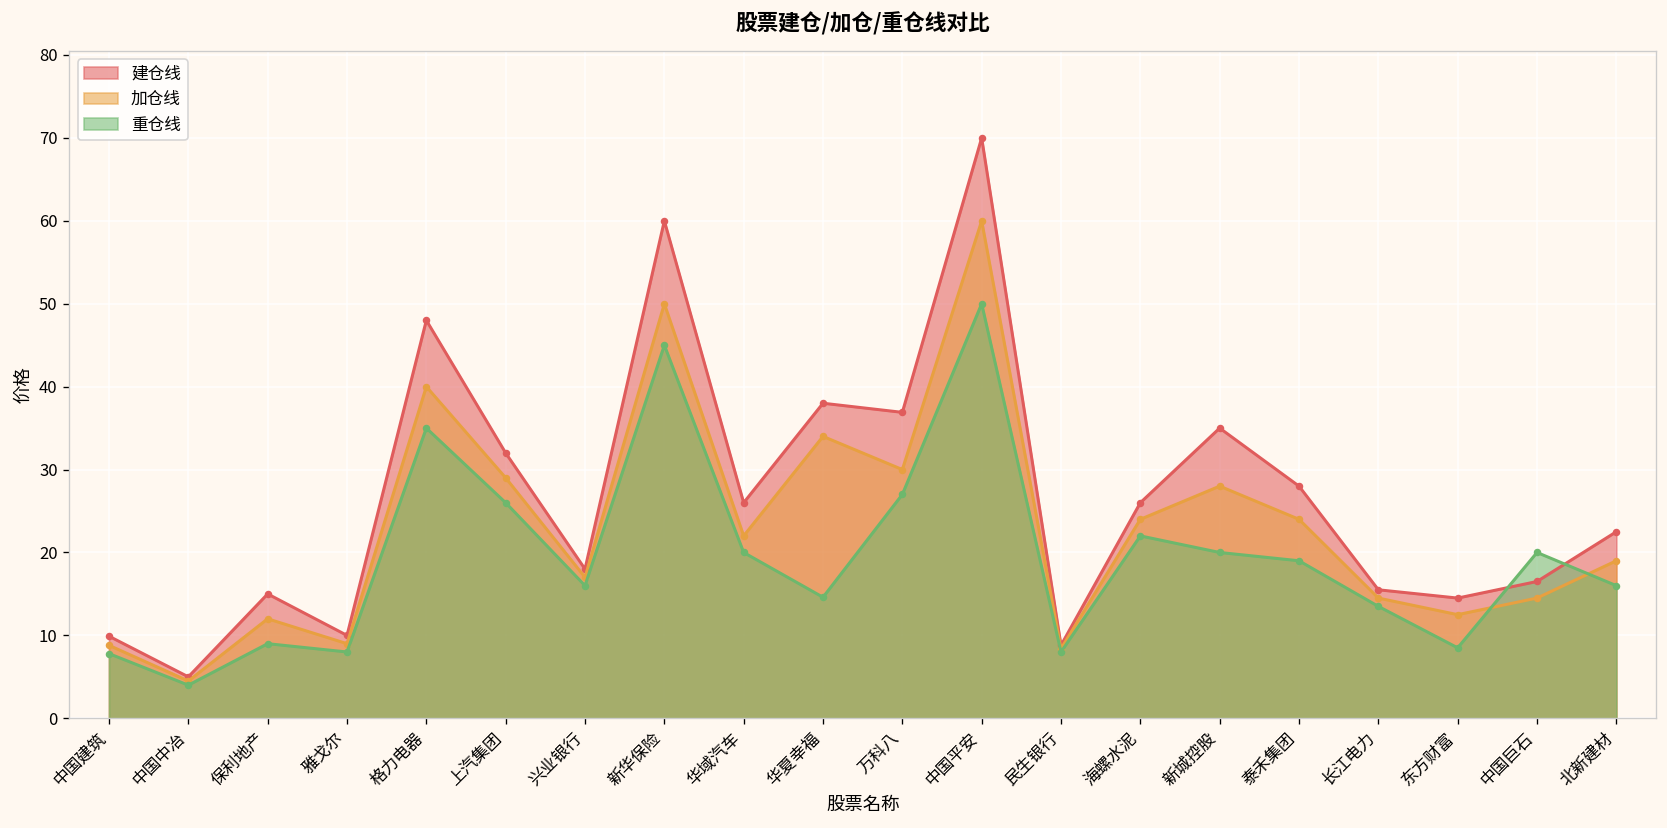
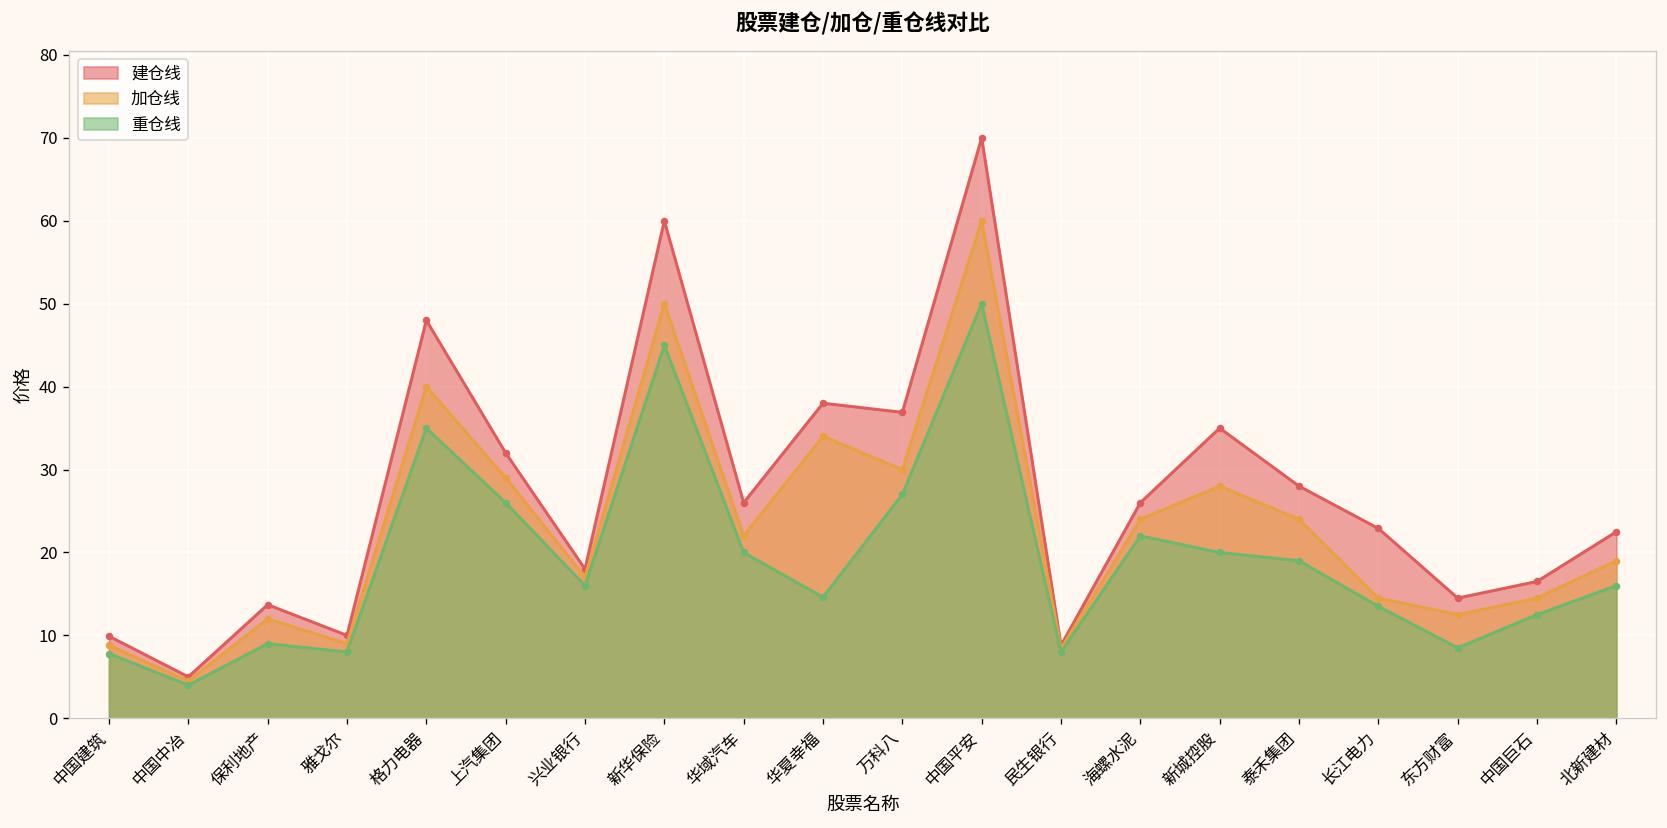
建仓线, 保利地产: 15 -> 14
建仓线, 长江电力: 16 -> 23
重仓线, 中国巨石: 20 -> 13
